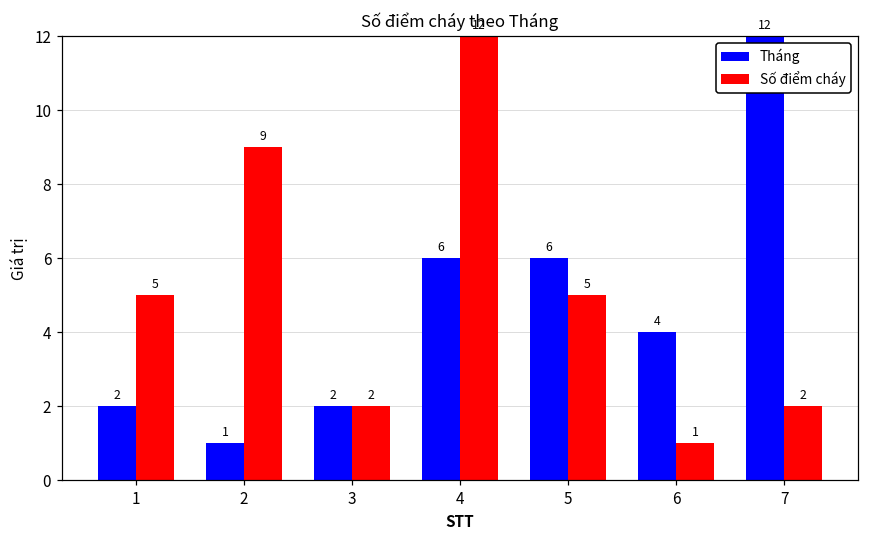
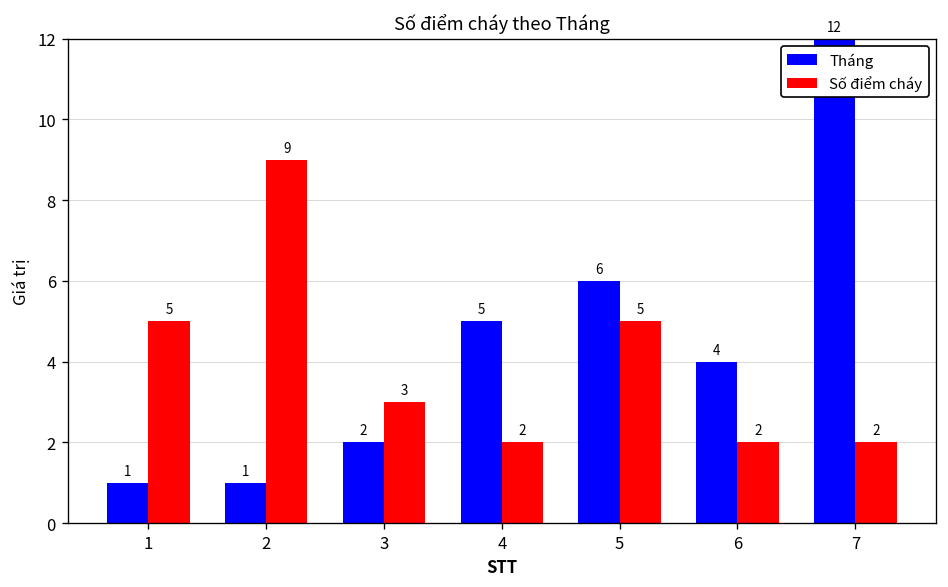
Tháng, 1: 2 -> 1
Số điểm cháy, 3: 2 -> 3
Tháng, 4: 6 -> 5
Số điểm cháy, 4: 12 -> 2
Số điểm cháy, 6: 1 -> 2
